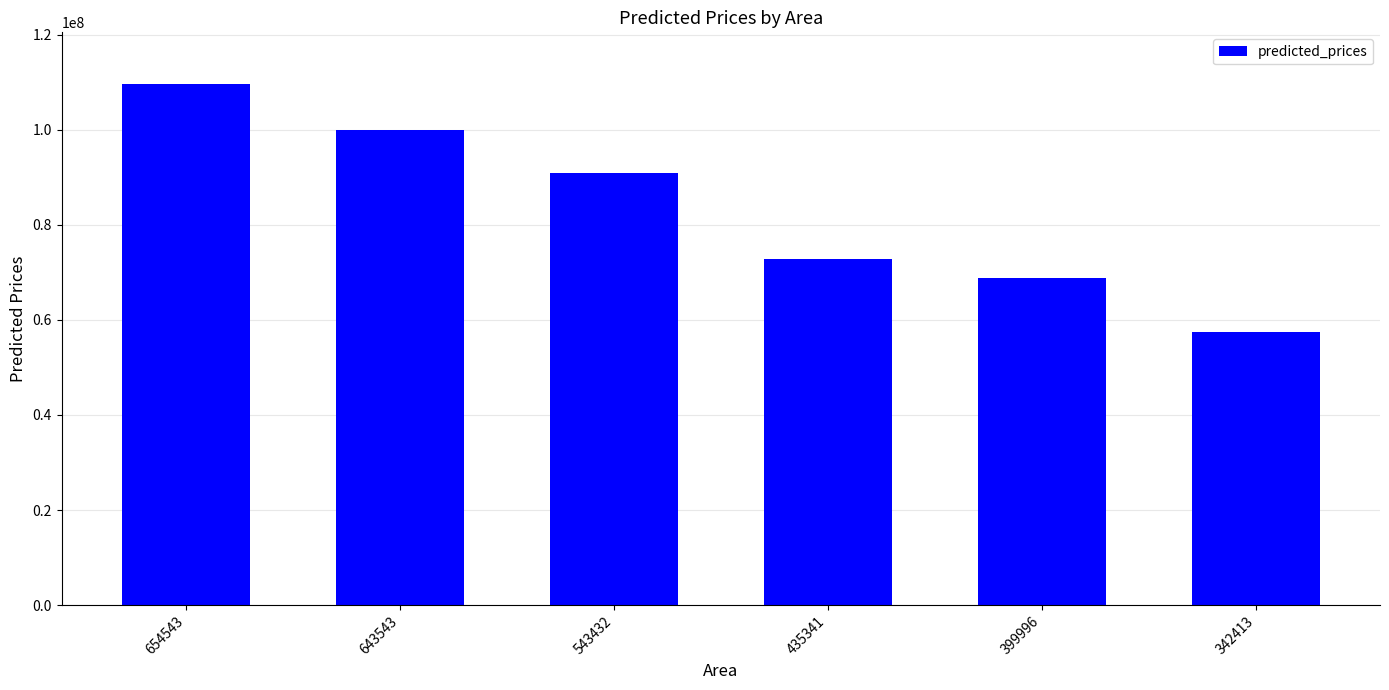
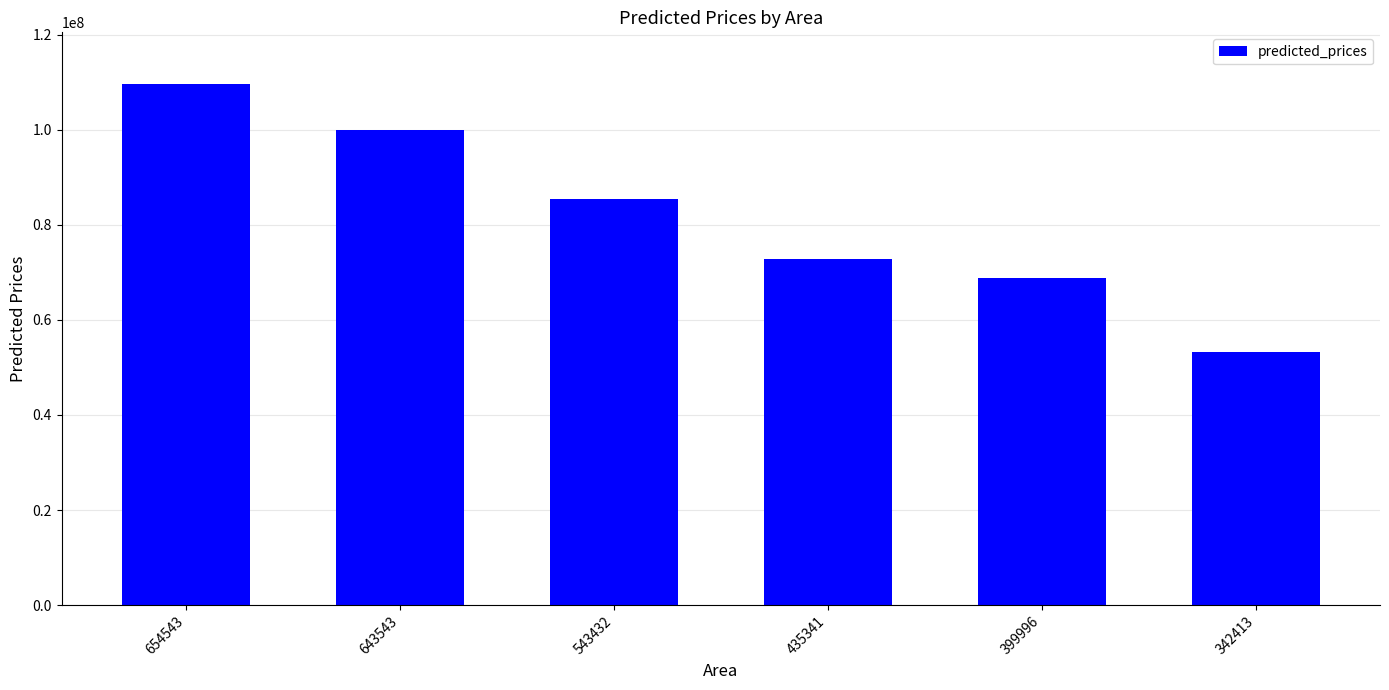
543432: 91000000 -> 85000000
342413: 57000000 -> 53000000
